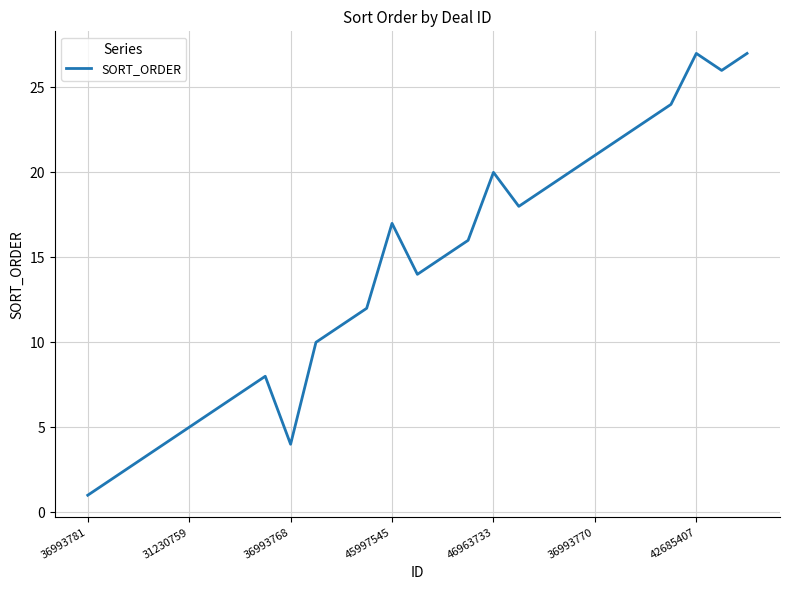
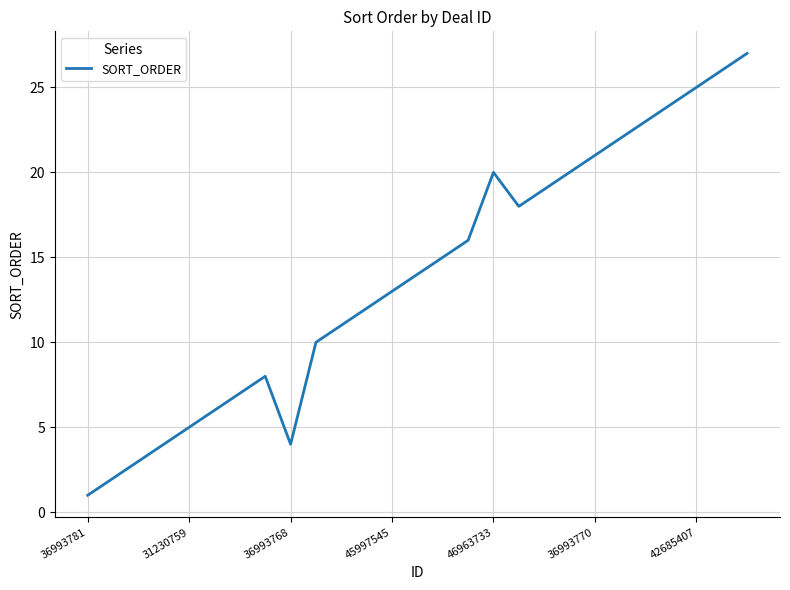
45997545: 17 -> 13
42685407: 27 -> 25
